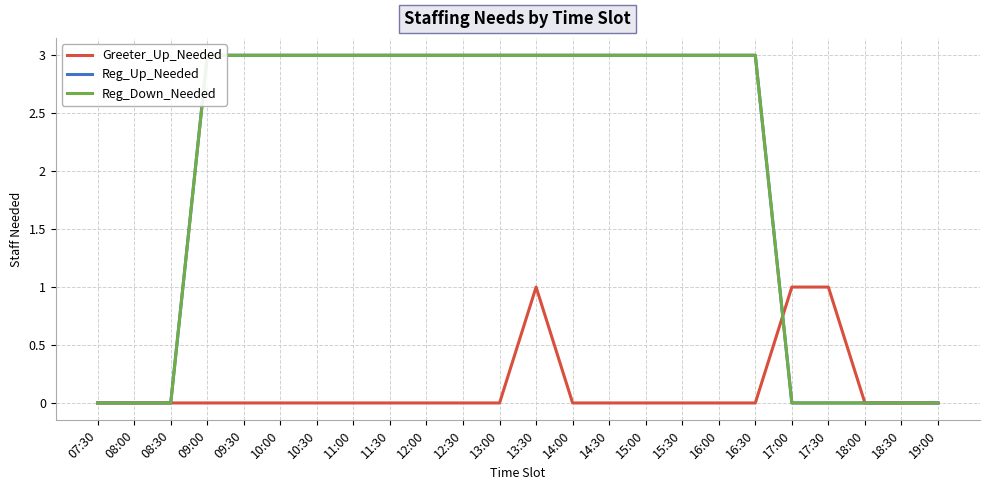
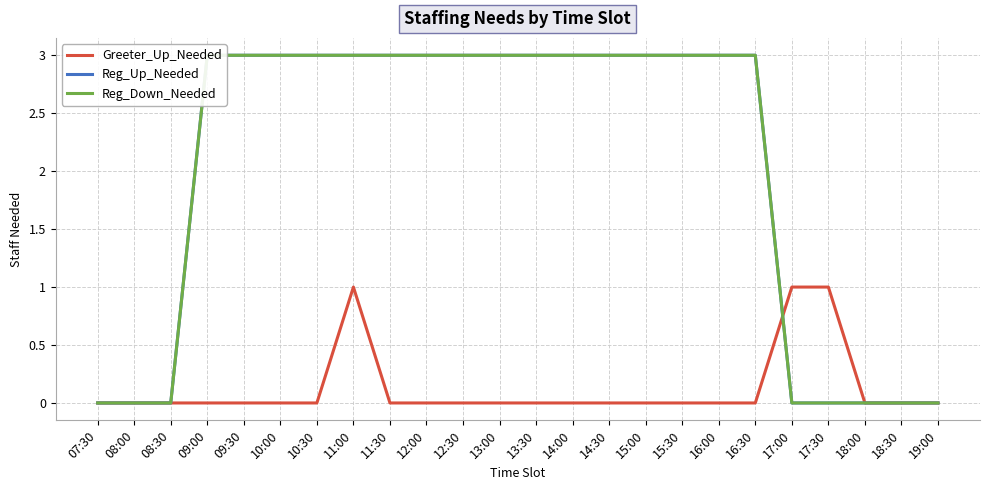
Greeter_Up_Needed, 11:00: 0 -> 1
Greeter_Up_Needed, 13:30: 1 -> 0
